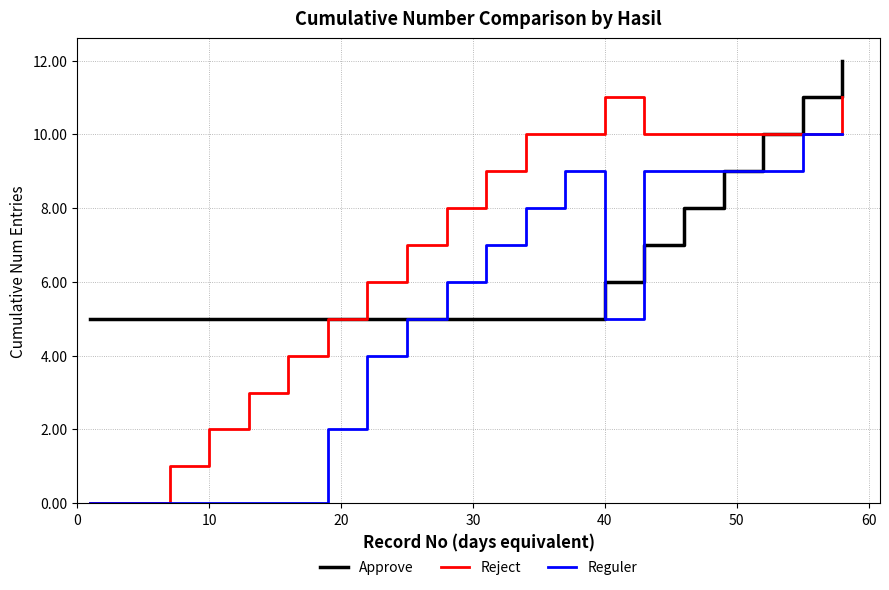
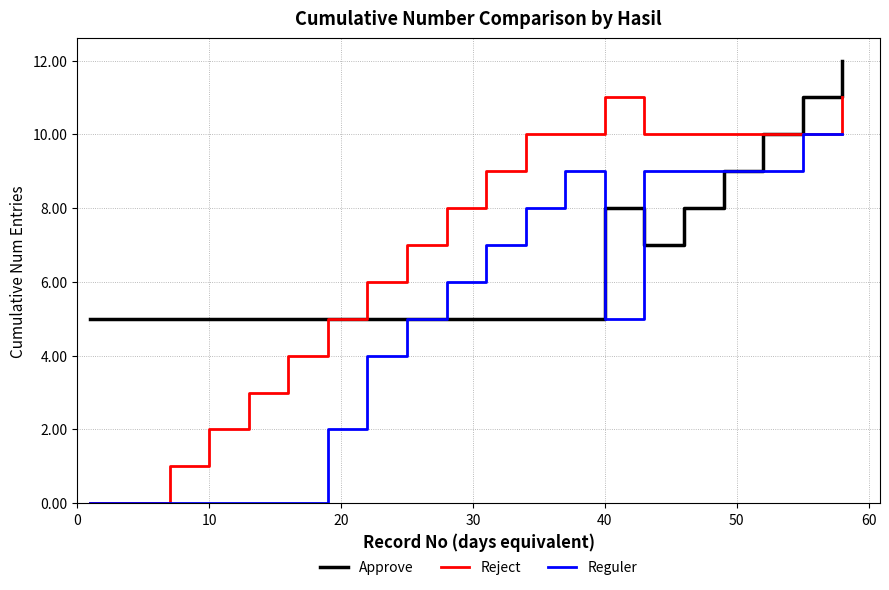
Approve, 40: 6 -> 8
